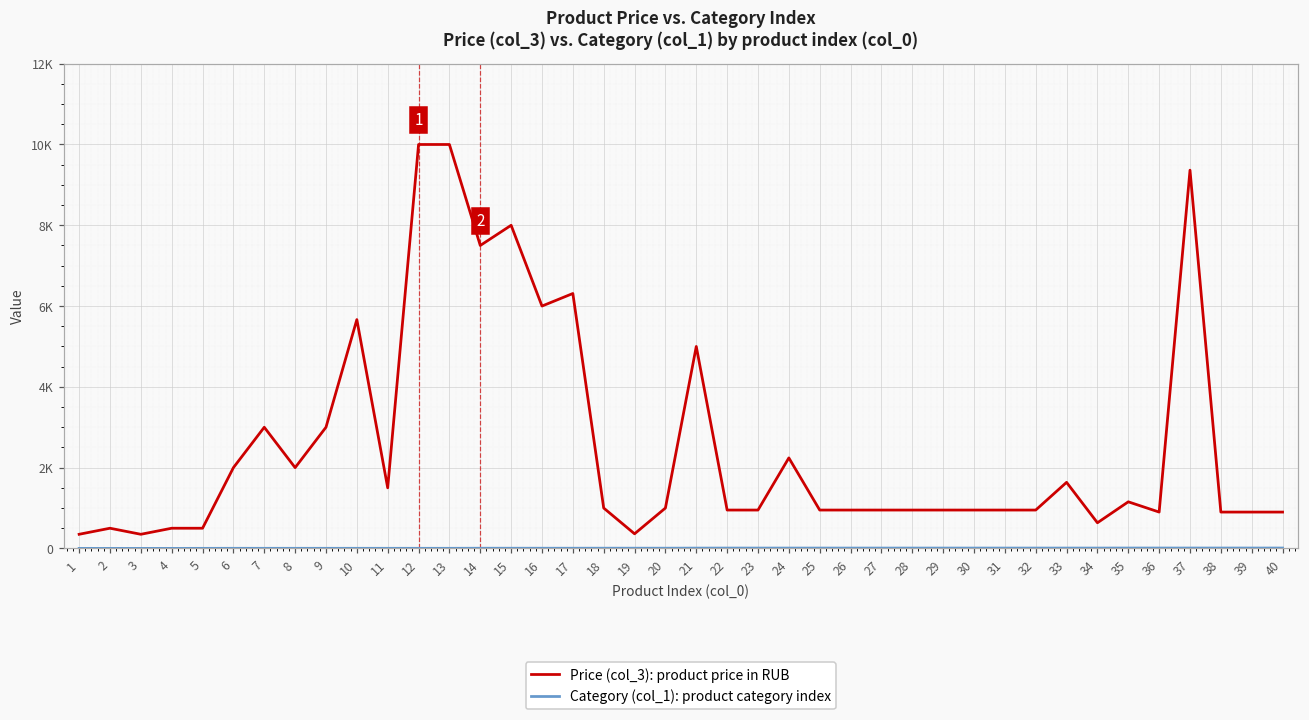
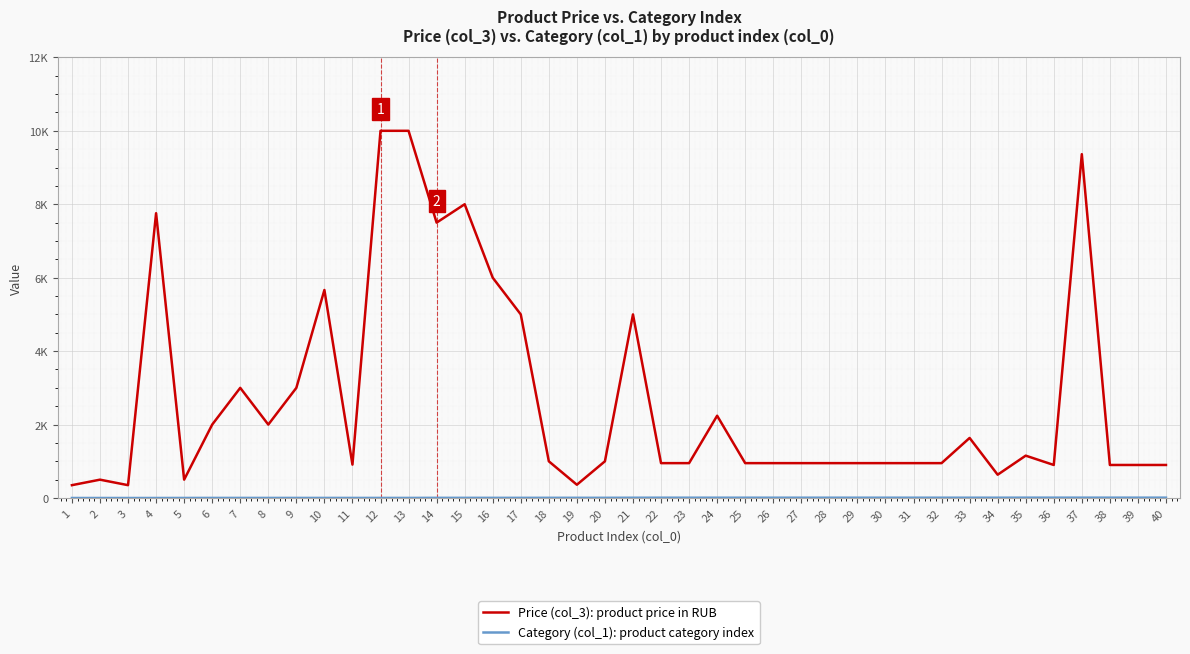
Price (col_3): product price in RUB, 4: 500 -> 7800
Price (col_3): product price in RUB, 11: 1500 -> 900
Price (col_3): product price in RUB, 17: 6300 -> 5000
